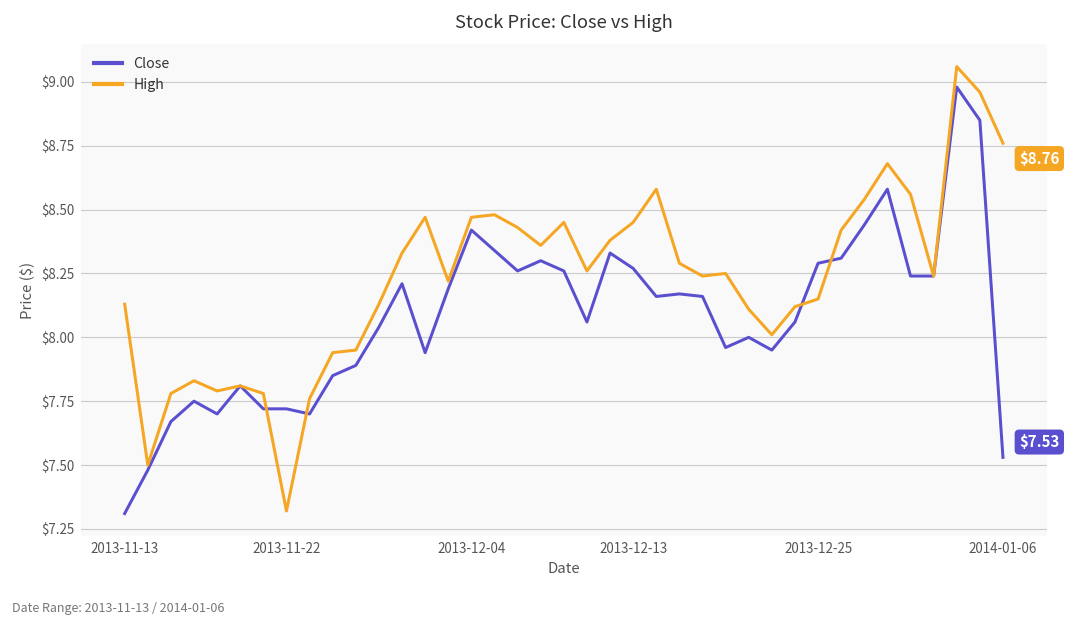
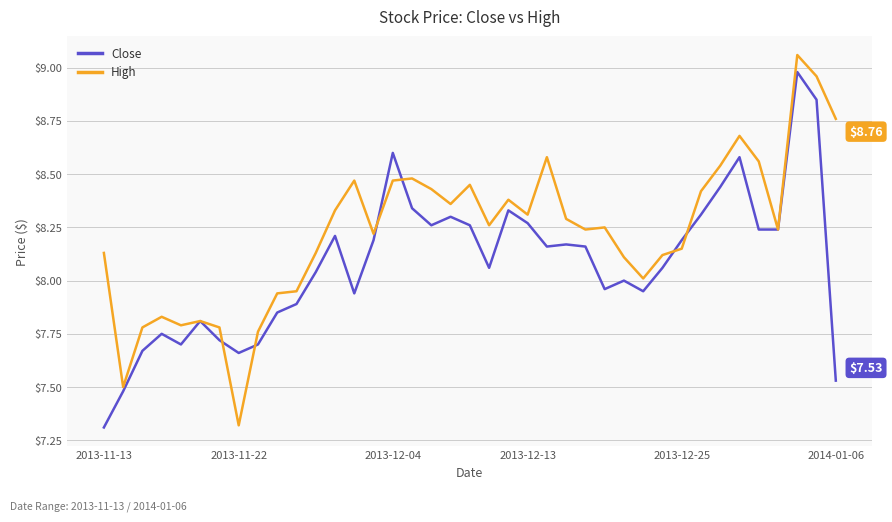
Close, 2013-11-22: $7.72 -> $7.66
Close, 2013-12-04: $8.42 -> $8.60
High, 2013-12-13: $8.45 -> $8.31
Close, 2013-12-25: $8.29 -> $8.19
